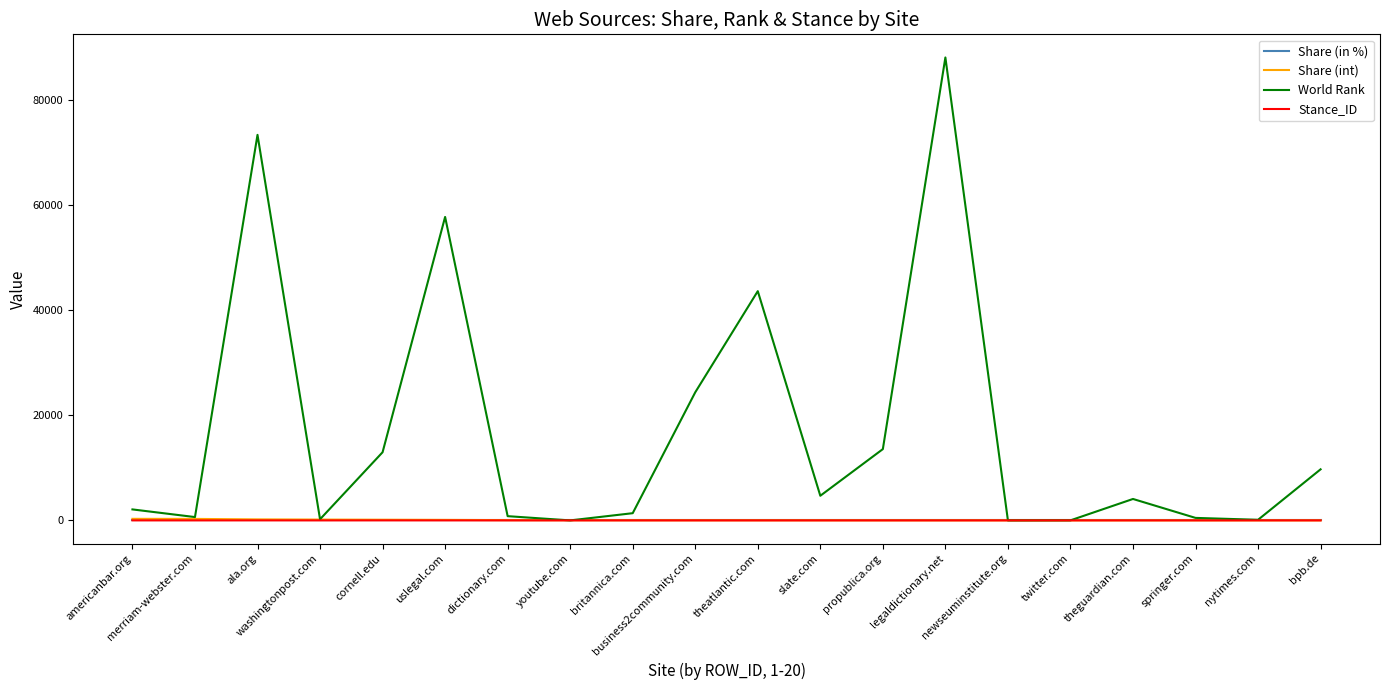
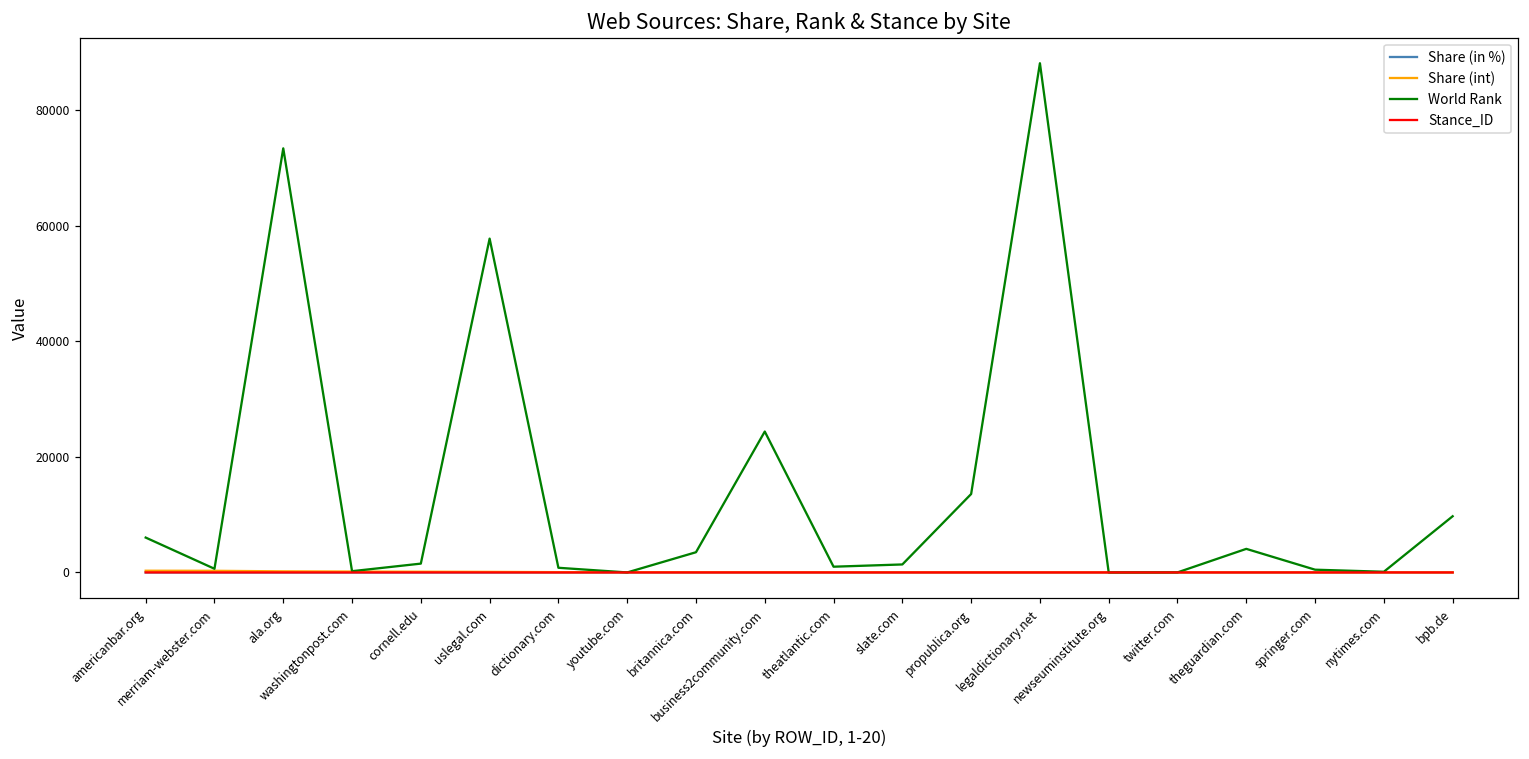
World Rank, americanbar.org: 2000 -> 6000
World Rank, cornell.edu: 13000 -> 2000
World Rank, britannica.com: 1000 -> 3000
World Rank, theatlantic.com: 44000 -> 1000
World Rank, slate.com: 5000 -> 1000
